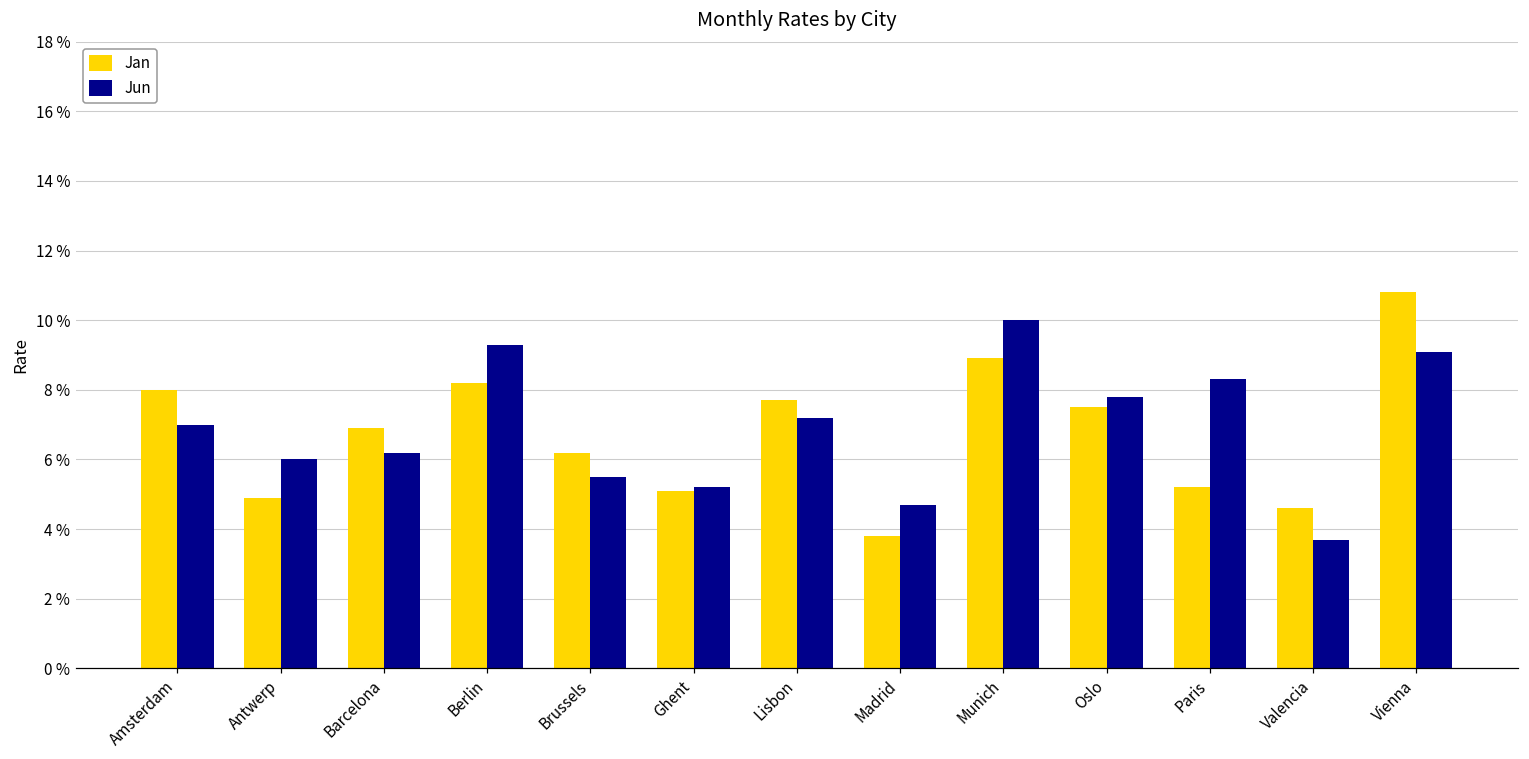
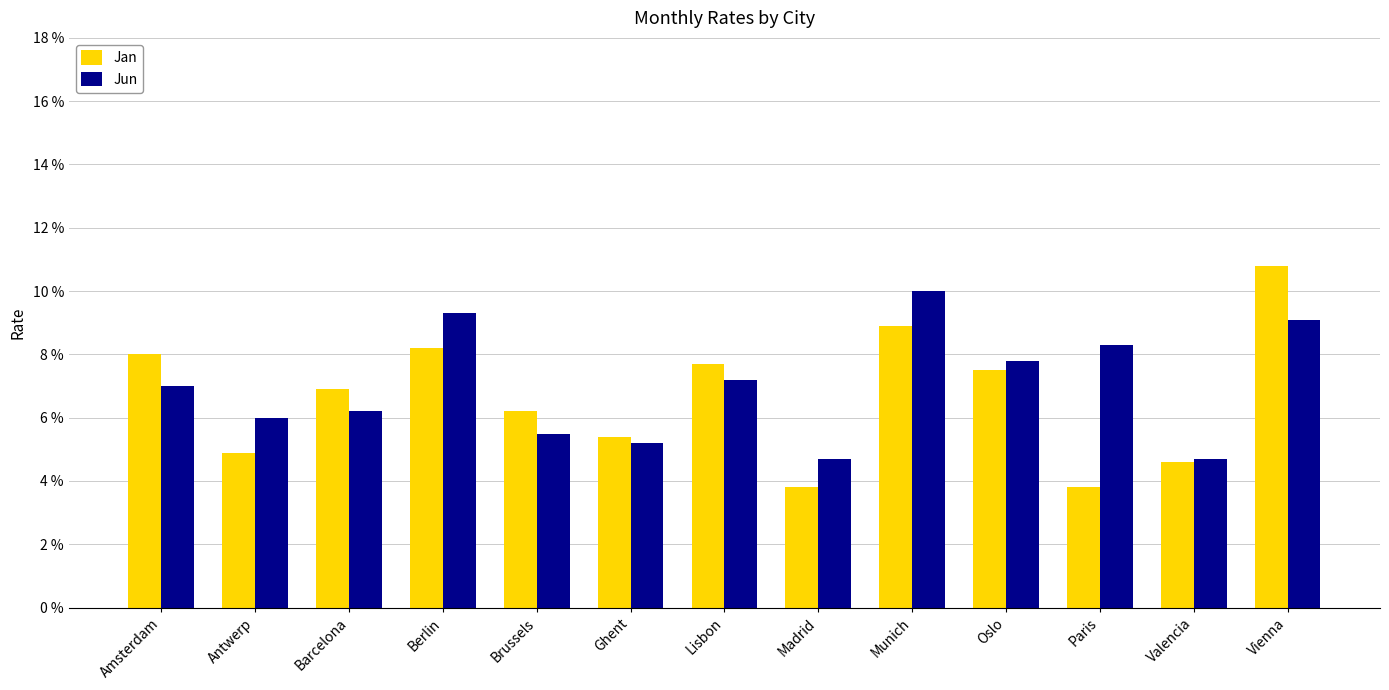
Jan, Ghent: 5.1 % -> 5.4 %
Jan, Paris: 5.2 % -> 3.8 %
Jun, Valencia: 3.7 % -> 4.7 %
